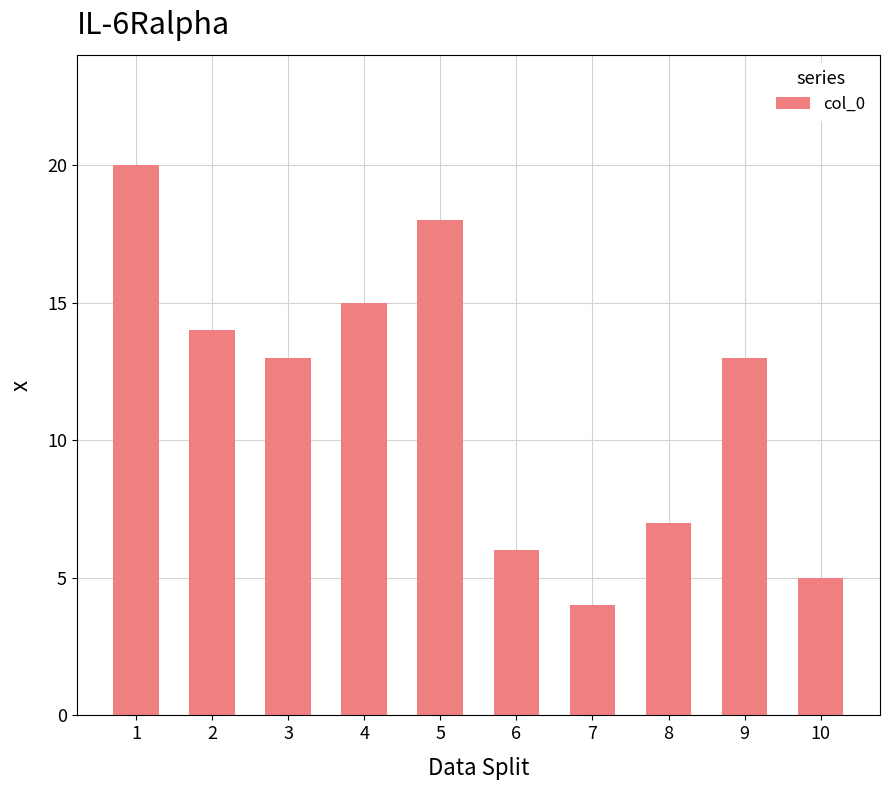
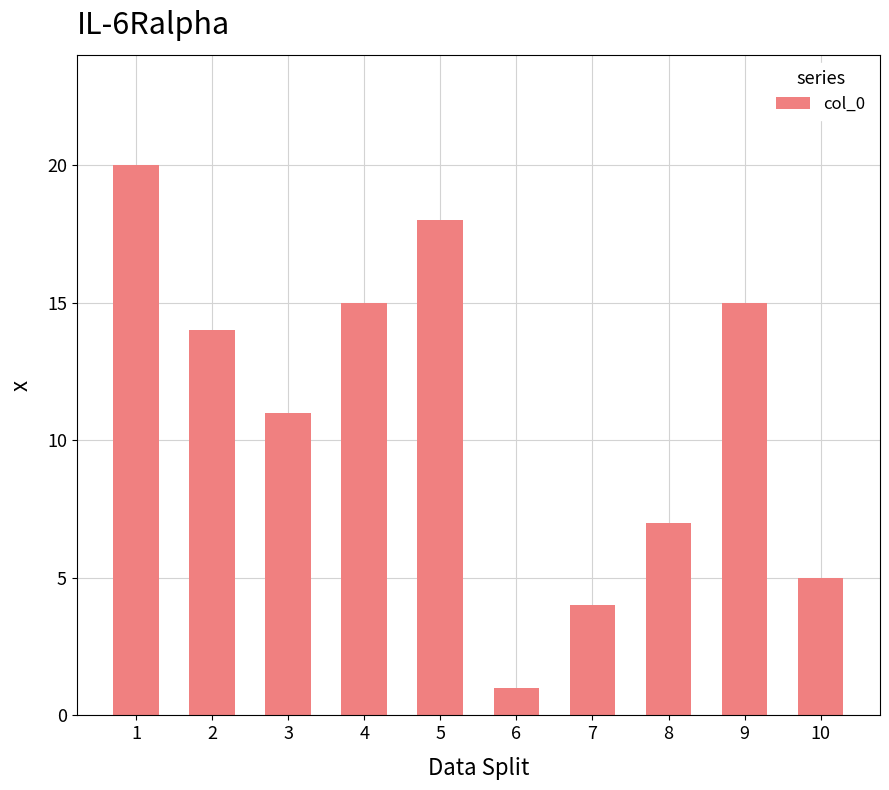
3: 13 -> 11
6: 6 -> 1
9: 13 -> 15
